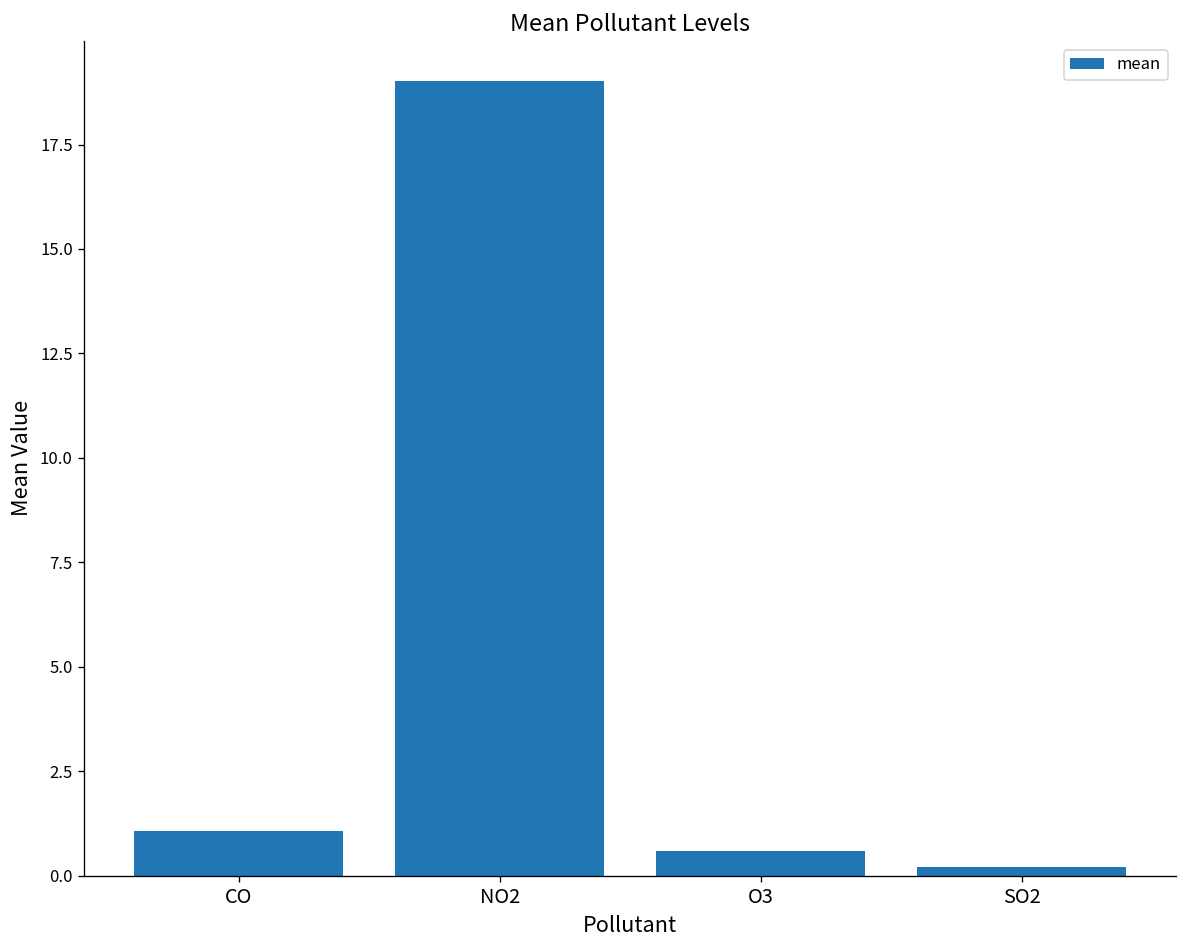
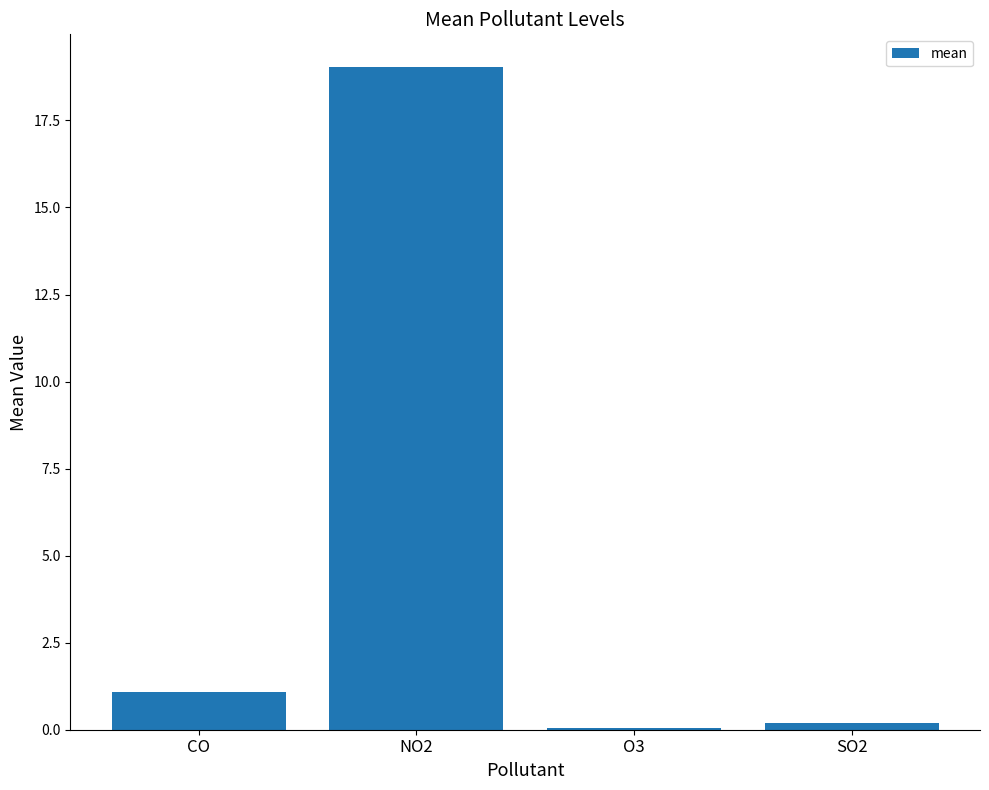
O3: 0.6 -> 0.0
